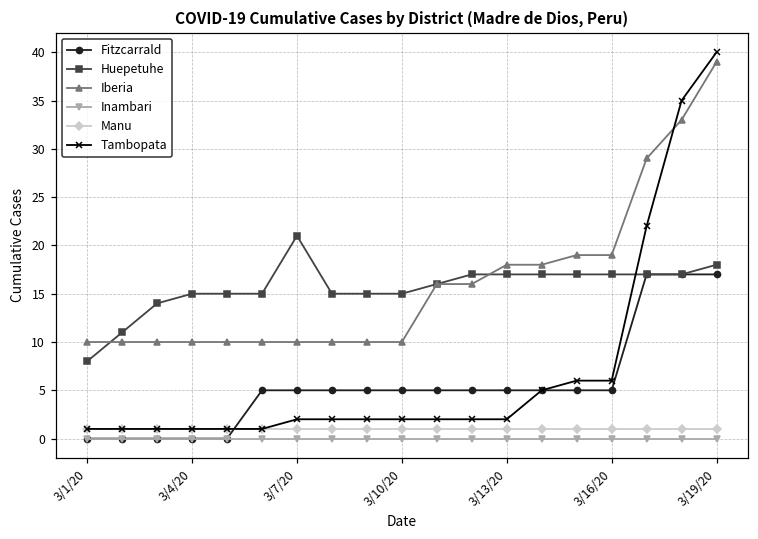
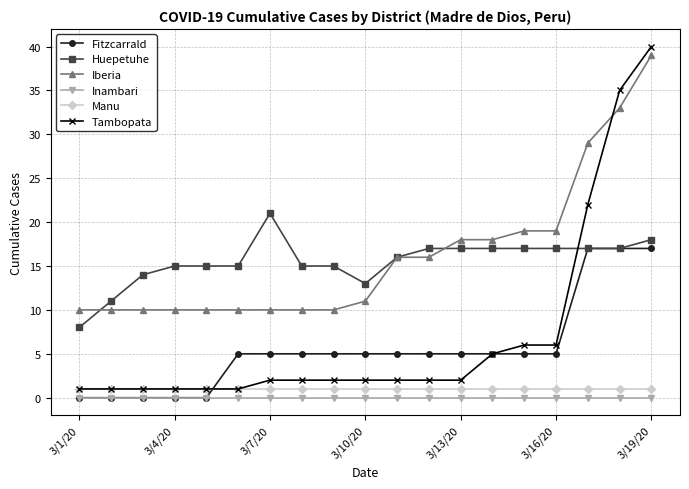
Huepetuhe, 3/10/20: 15 -> 13
Iberia, 3/10/20: 10 -> 11
